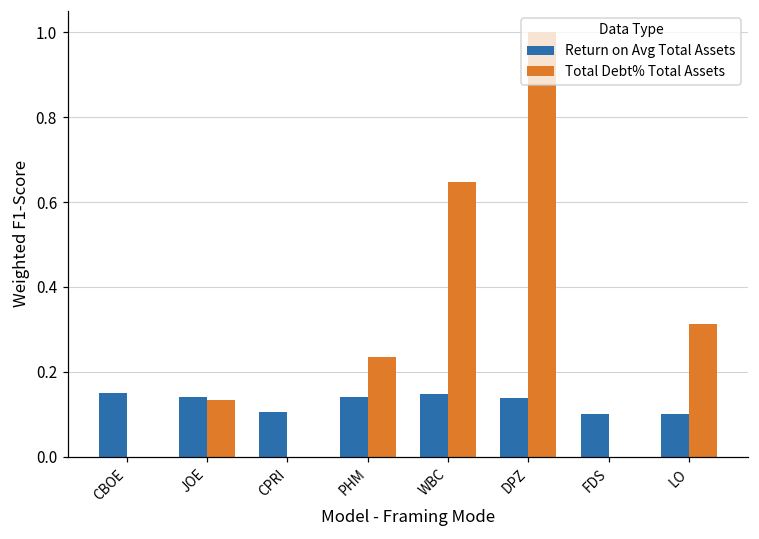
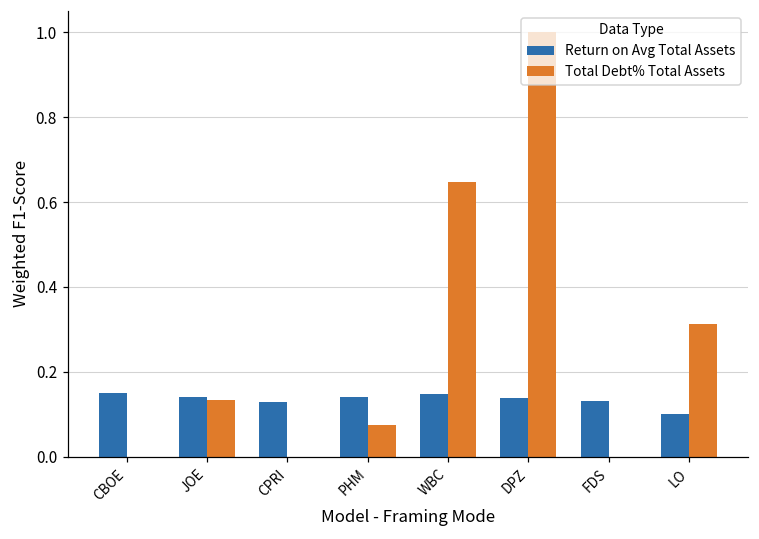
Return on Avg Total Assets, CPRI: 0.11 -> 0.13
Total Debt% Total Assets, PHM: 0.24 -> 0.08
Return on Avg Total Assets, FDS: 0.10 -> 0.13
